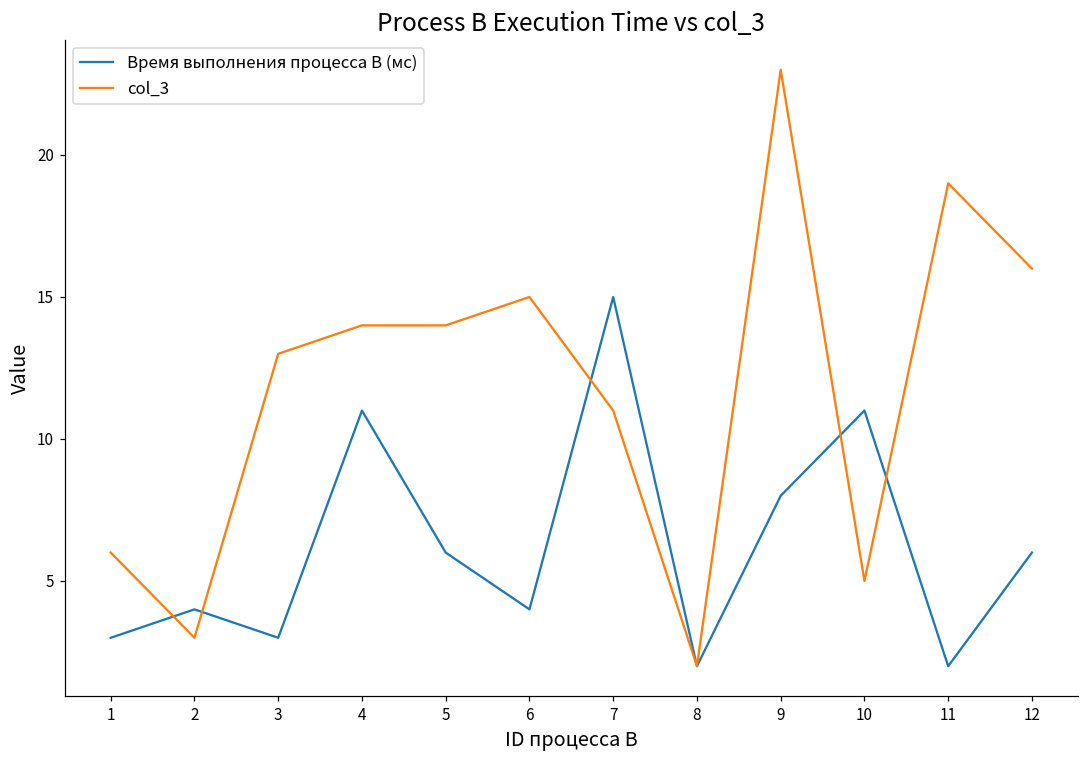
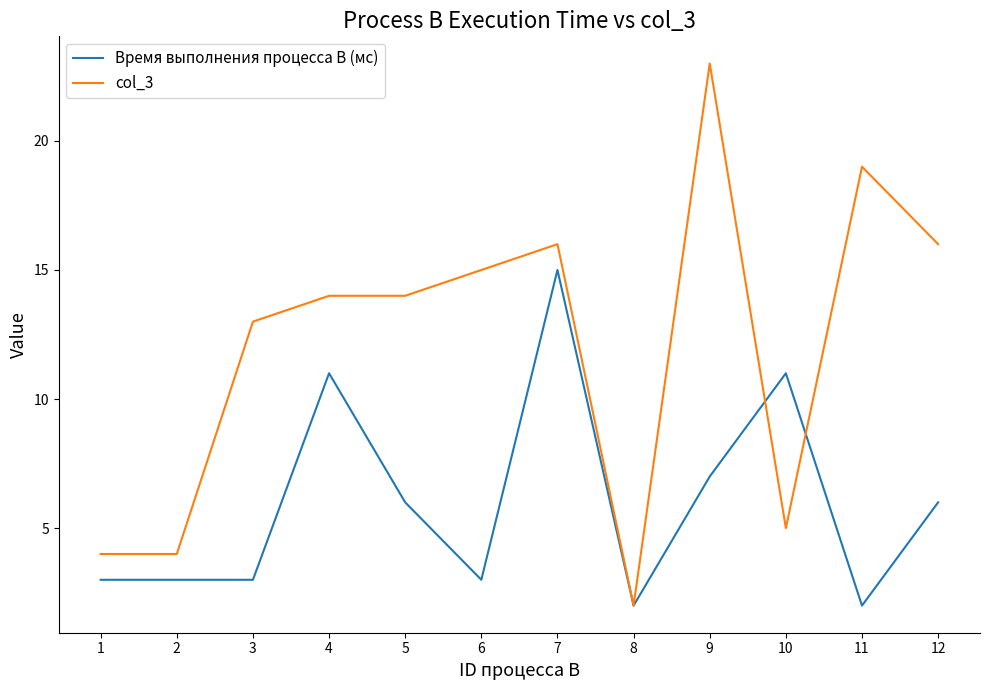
col_3, 1: 6 -> 4
Время выполнения процесса B (мс), 2: 4 -> 3
col_3, 2: 3 -> 4
Время выполнения процесса B (мс), 6: 4 -> 3
col_3, 7: 11 -> 16
Время выполнения процесса B (мс), 9: 8 -> 7
